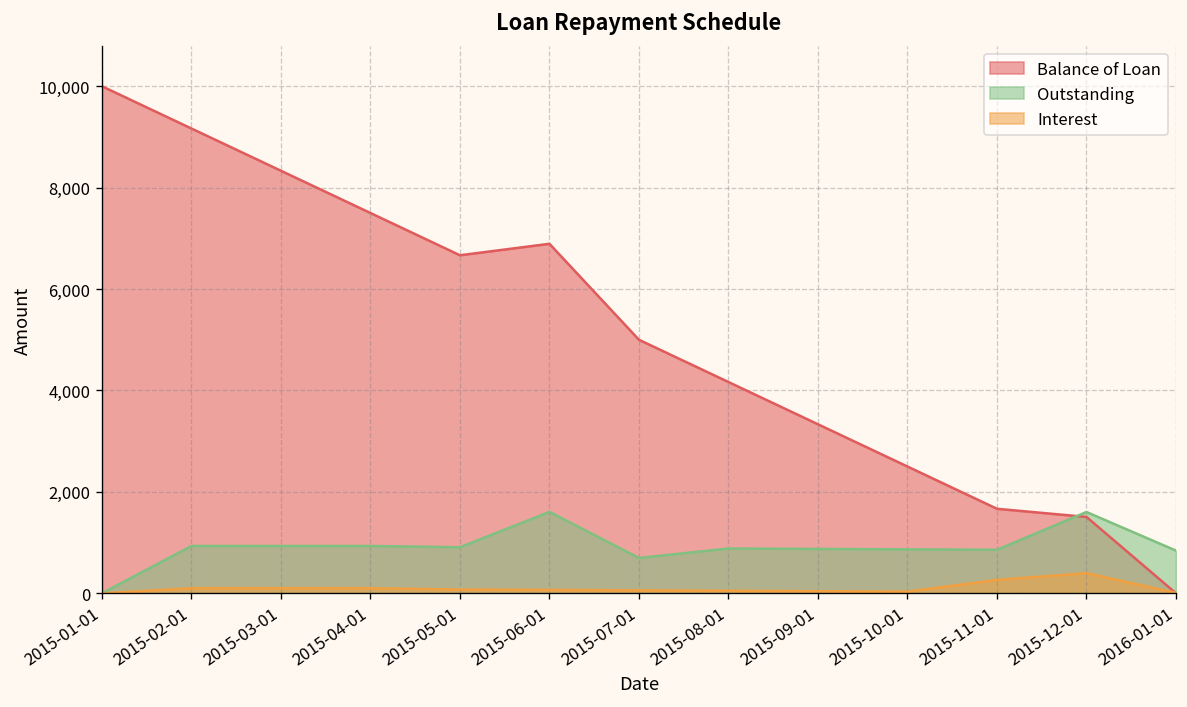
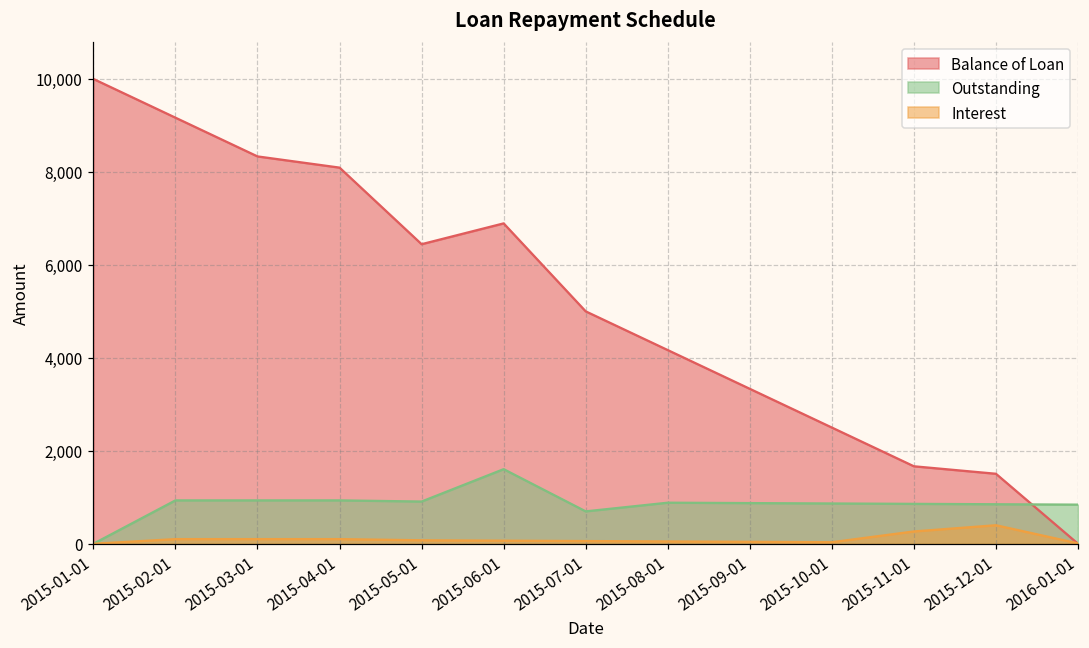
Balance of Loan, 2015-04-01: 7,500 -> 8,100
Balance of Loan, 2015-05-01: 6,700 -> 6,400
Outstanding, 2015-12-01: 1,600 -> 900
